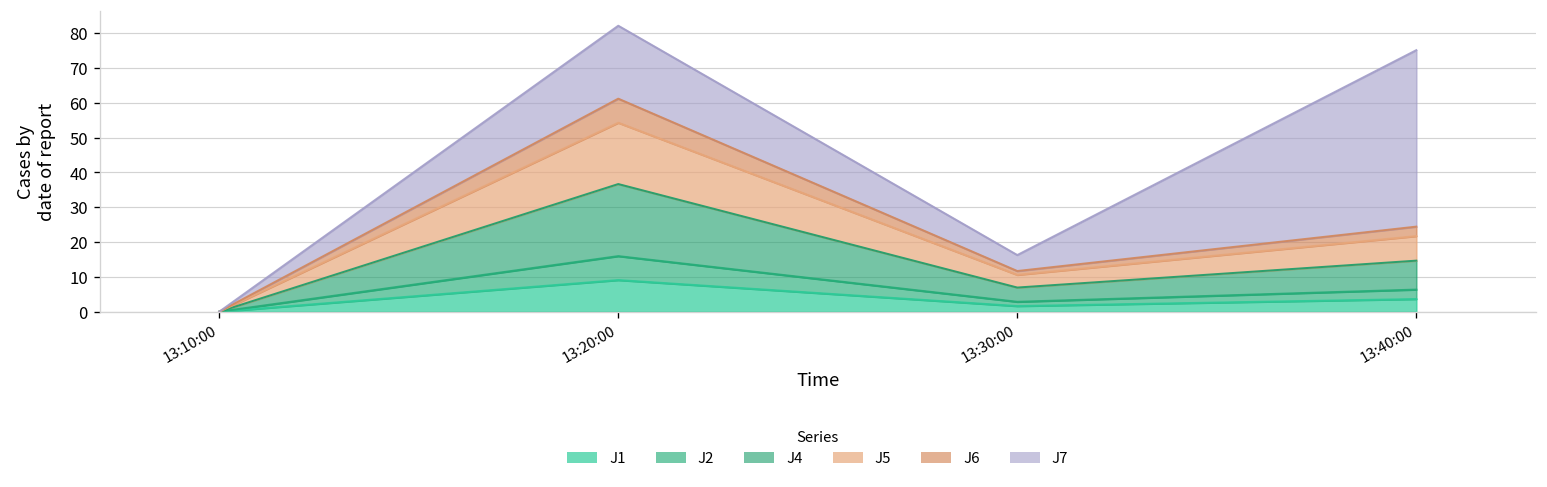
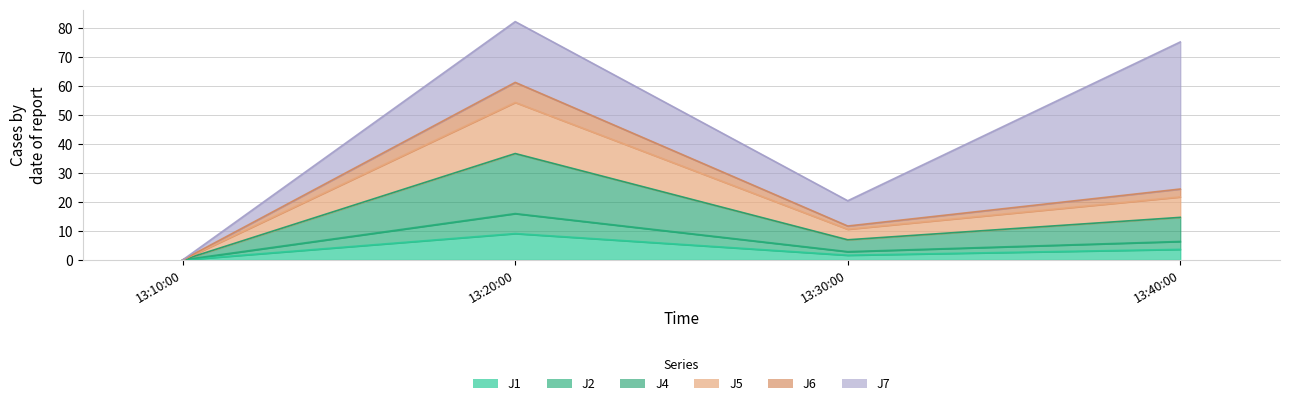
J7, 13:30:00: 5 -> 9
